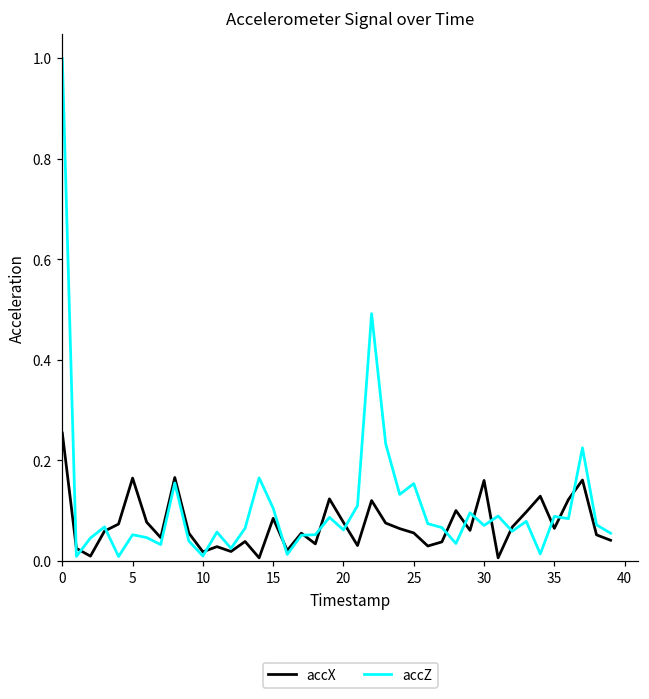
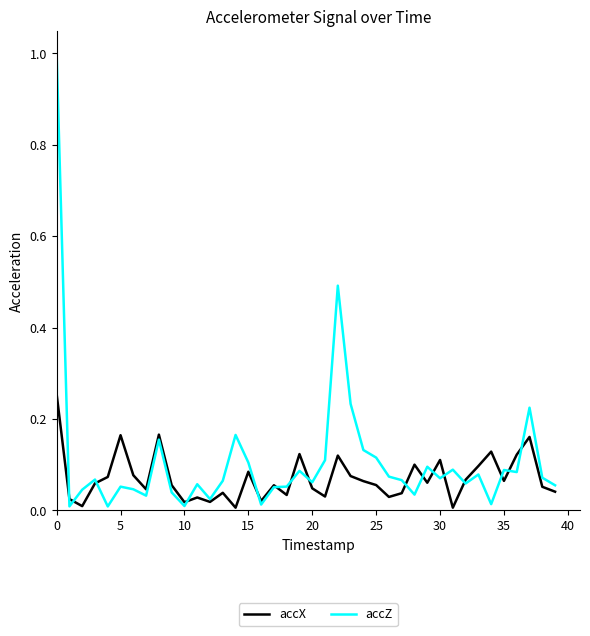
accX, 20: 0.08 -> 0.05
accZ, 25: 0.15 -> 0.12
accX, 30: 0.16 -> 0.11
